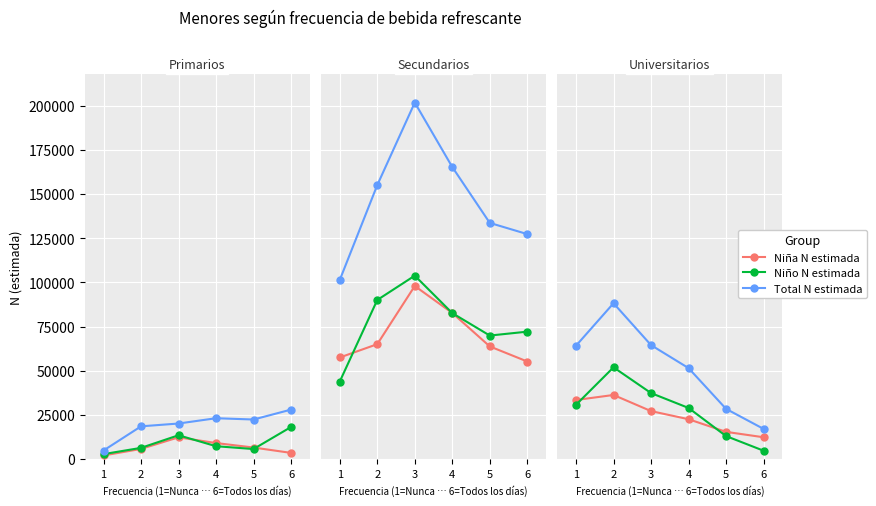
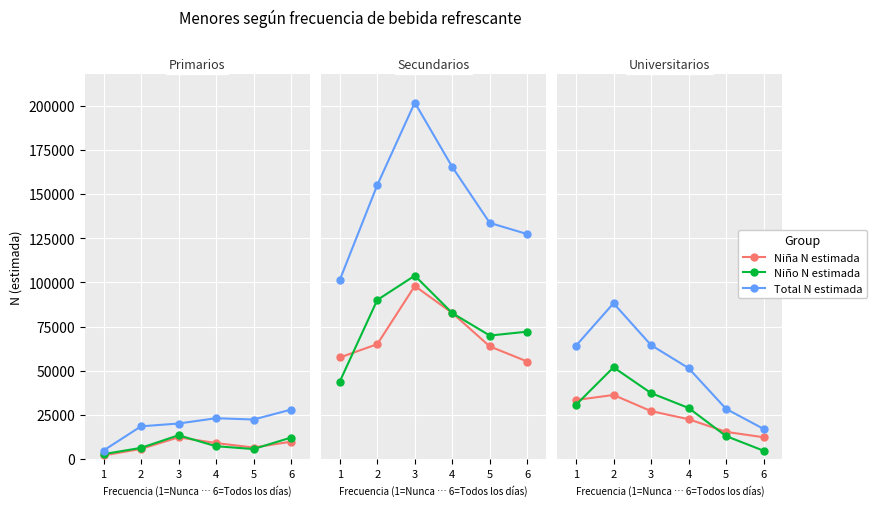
Primarios, Niña N estimada, 6: 3000 -> 10000
Primarios, Niño N estimada, 6: 18000 -> 12000
